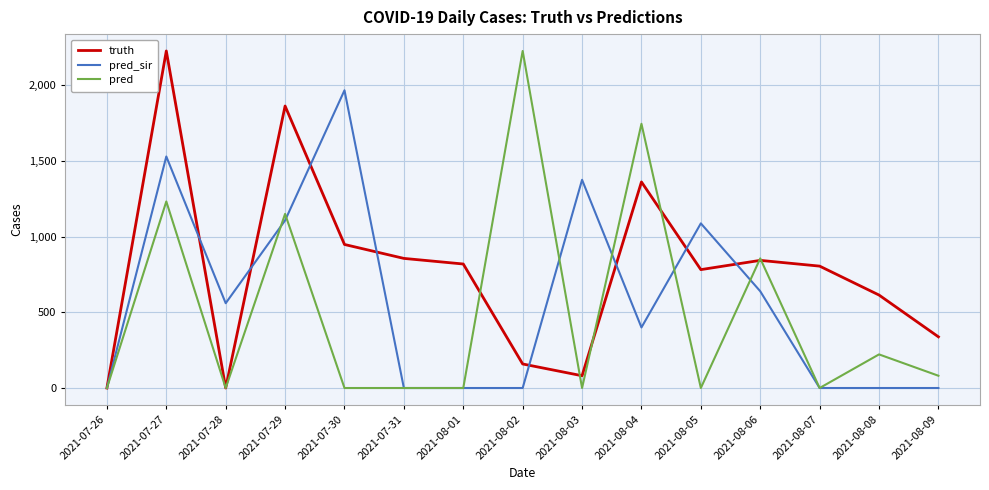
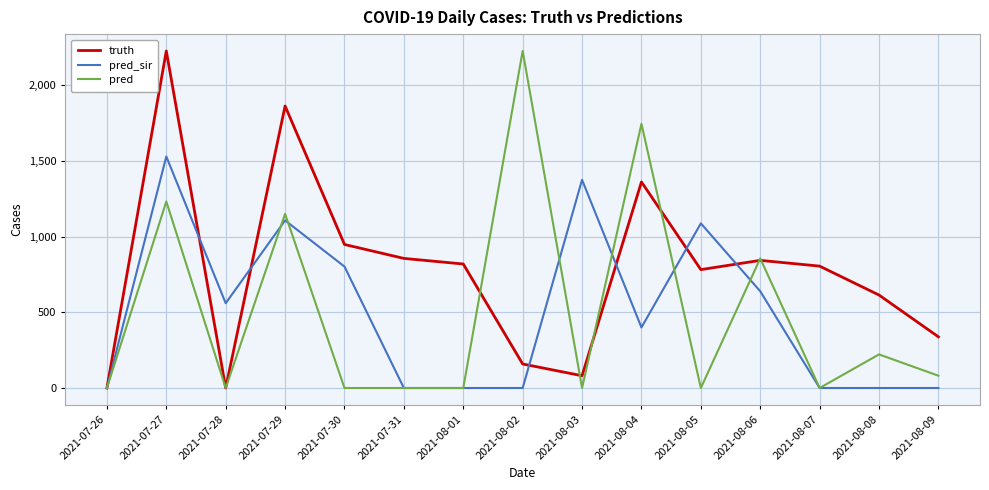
pred_sir, 2021-07-30: 1,970 -> 800
